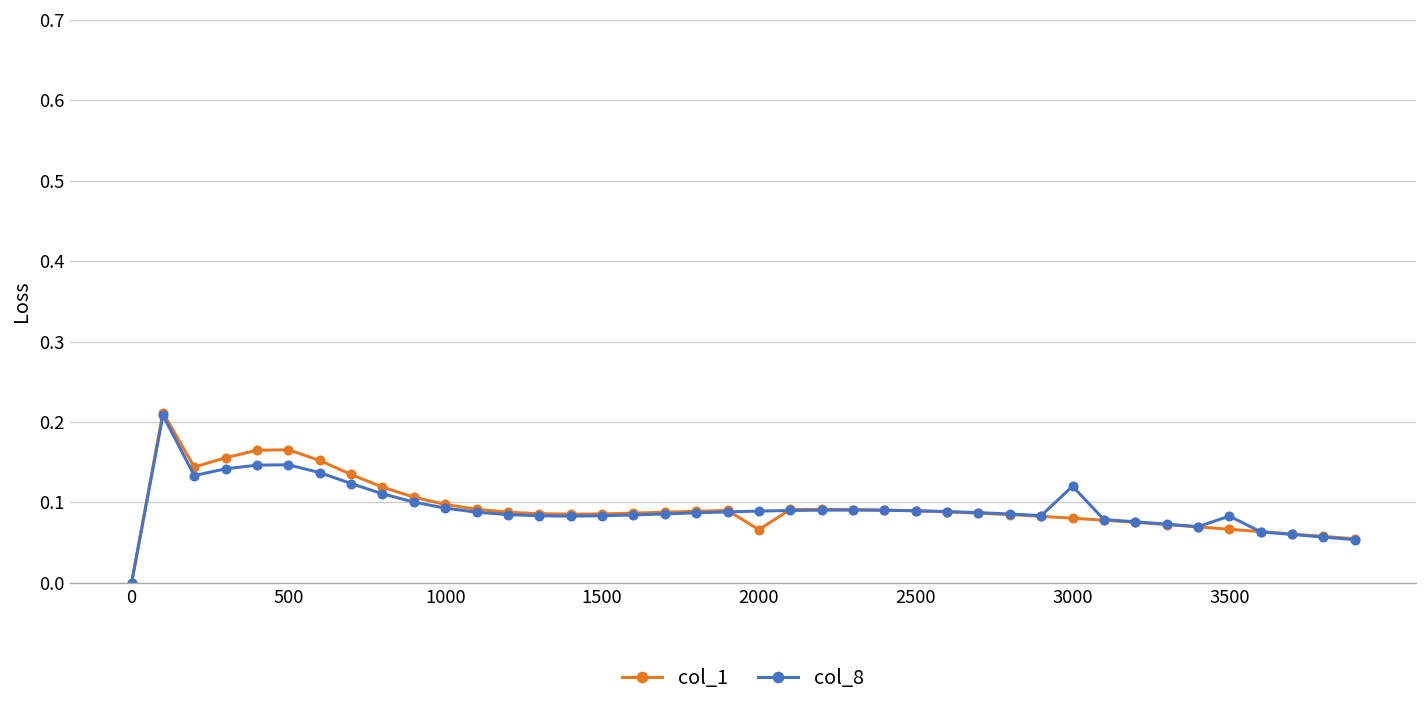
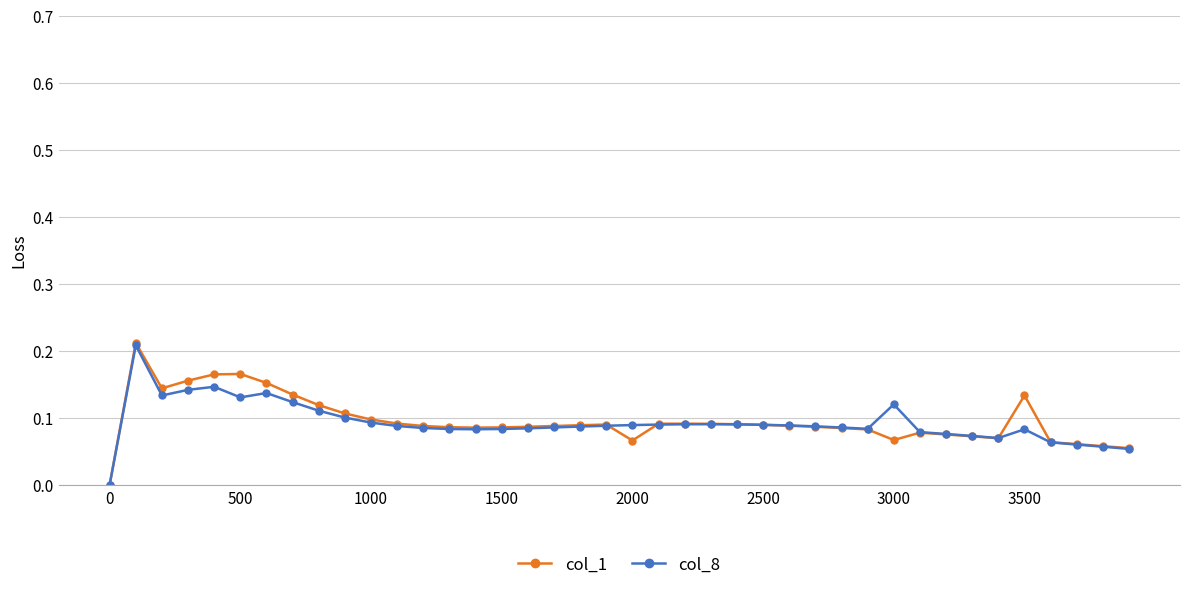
col_8, 500: 0.15 -> 0.13
col_1, 3000: 0.08 -> 0.07
col_1, 3500: 0.07 -> 0.13
